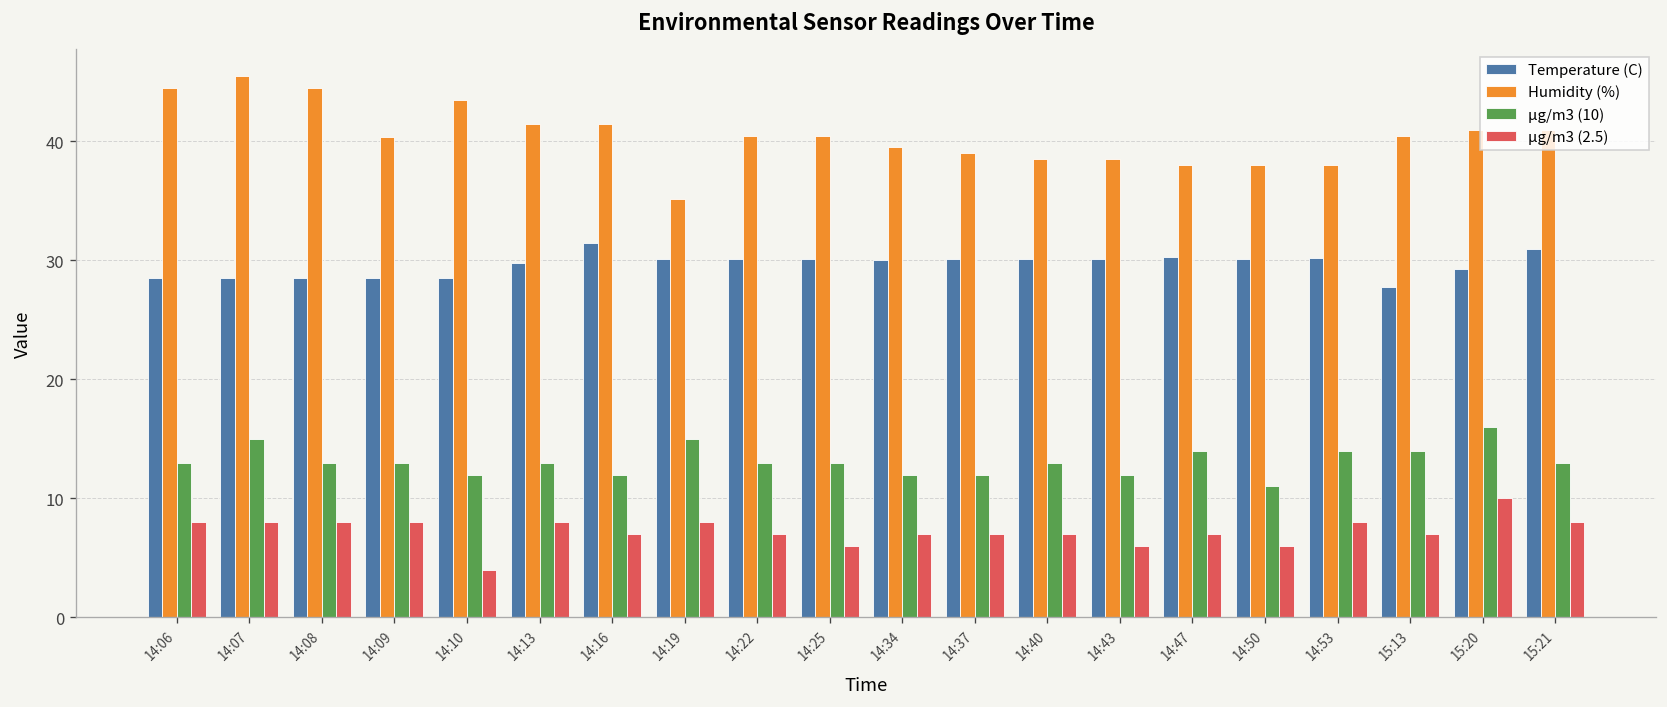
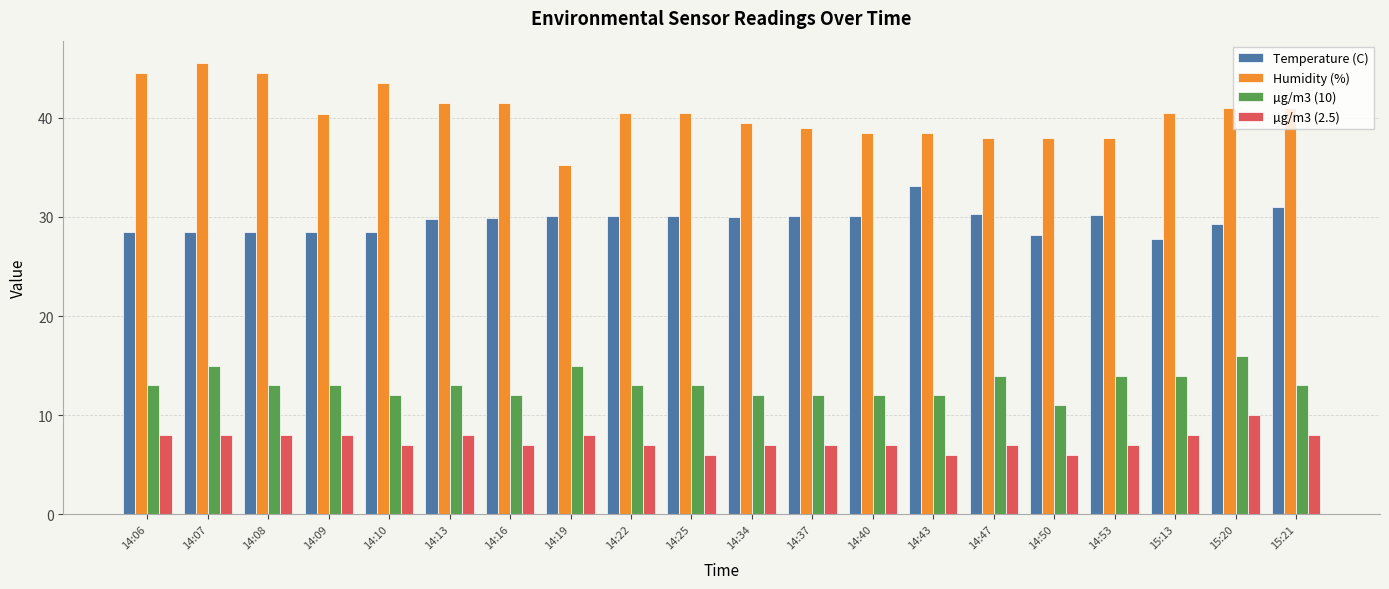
µg/m3 (2.5), 14:10: 4 -> 7
Temperature (C), 14:16: 32 -> 30
µg/m3 (10), 14:40: 13 -> 12
Temperature (C), 14:43: 30 -> 33
Temperature (C), 14:50: 30 -> 28
µg/m3 (2.5), 14:53: 8 -> 7
µg/m3 (2.5), 15:13: 7 -> 8
